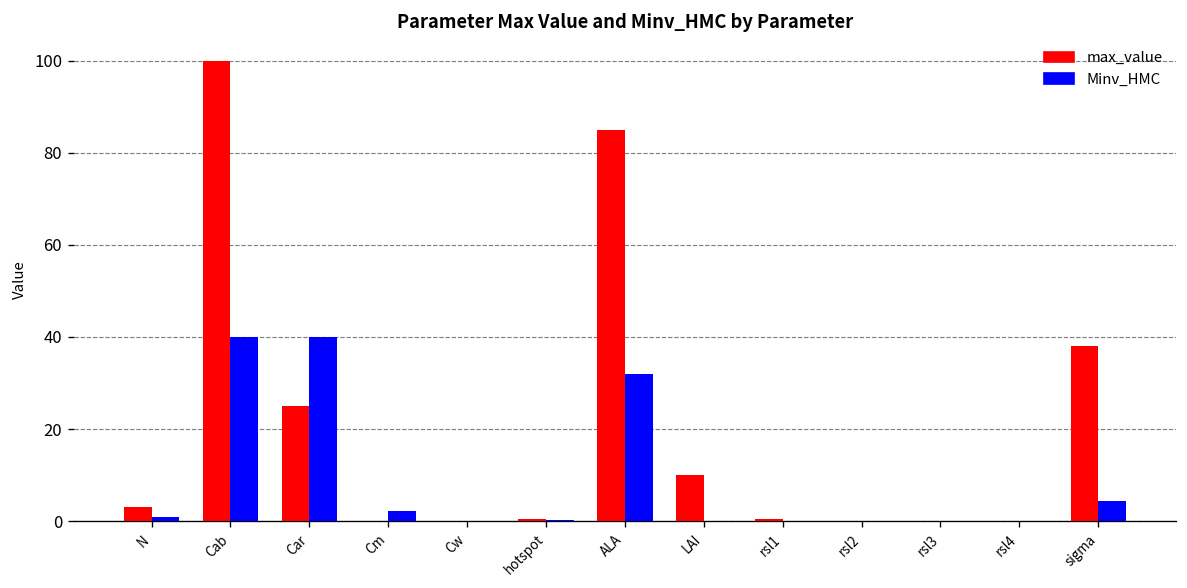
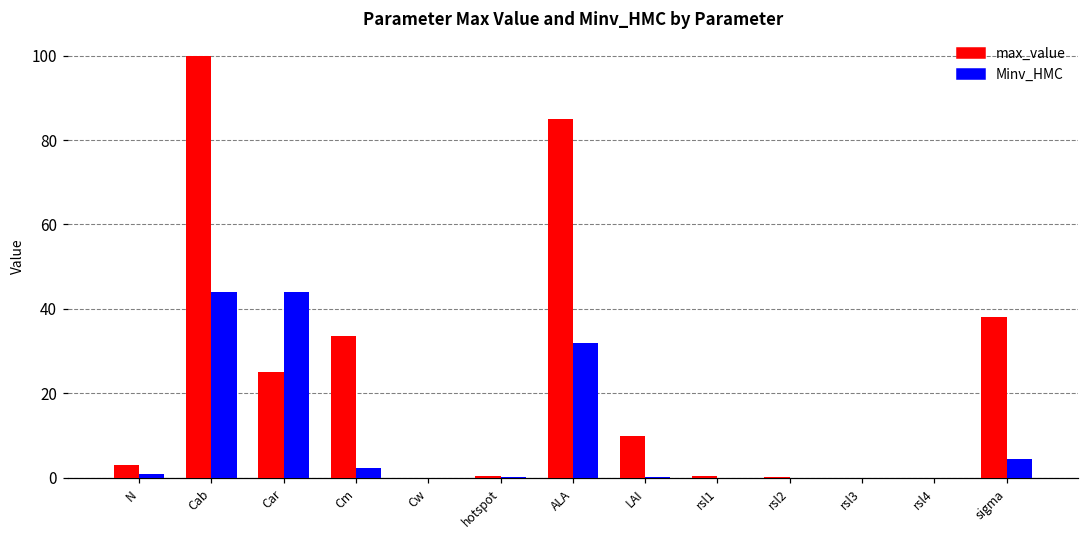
Minv_HMC, Cab: 40 -> 44
Minv_HMC, Car: 40 -> 44
max_value, Cm: 0 -> 34
